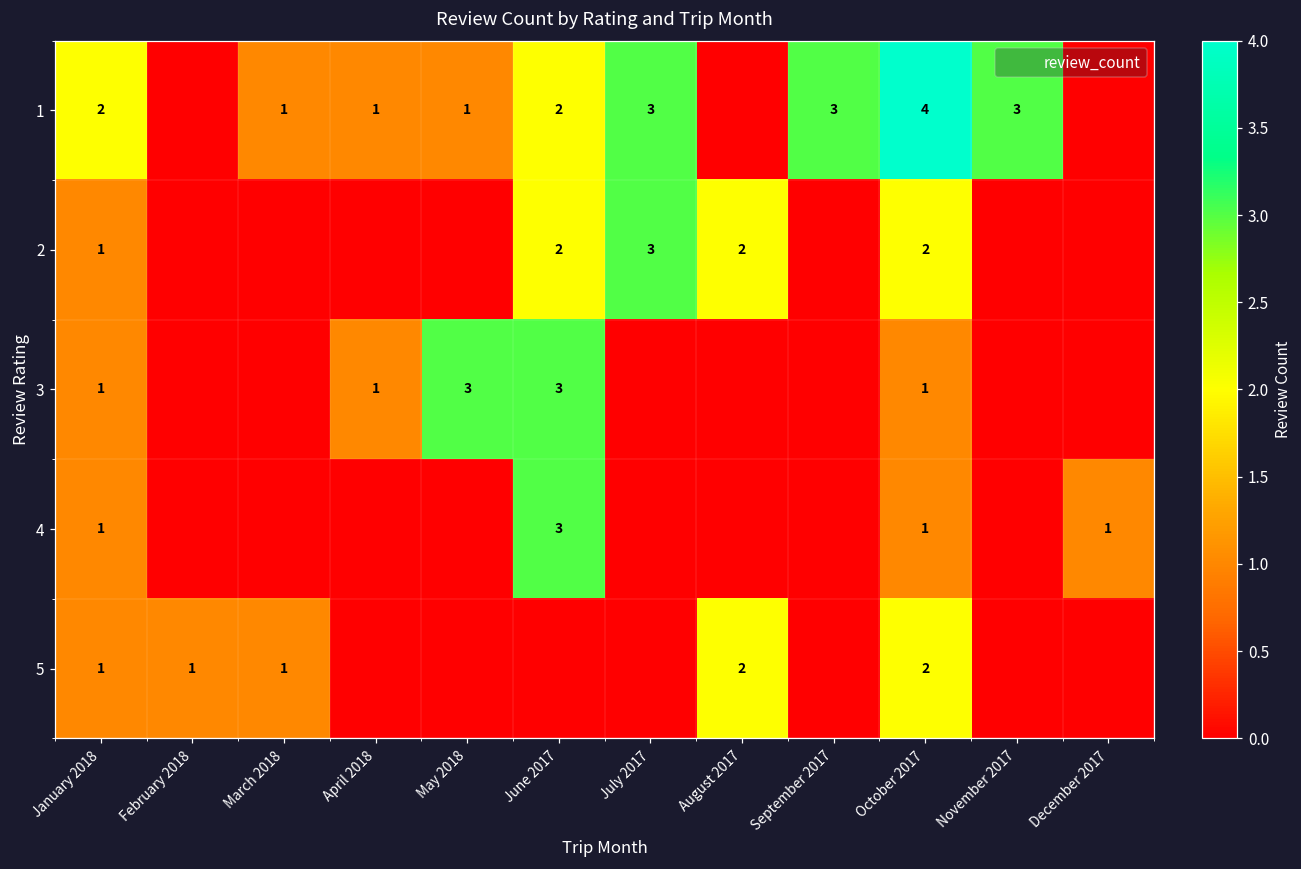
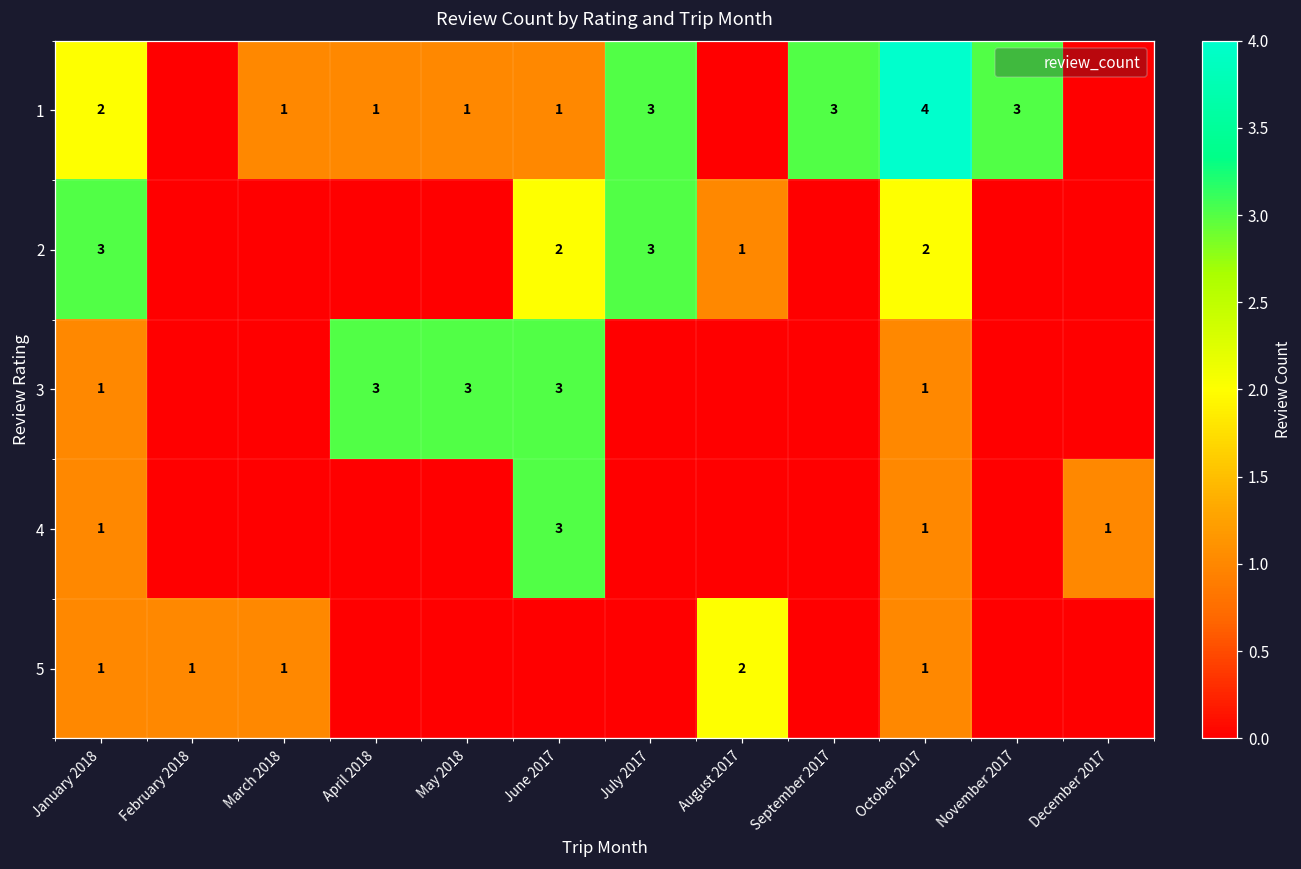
1, June 2017: 2 -> 1
2, January 2018: 1 -> 3
2, August 2017: 2 -> 1
3, April 2018: 1 -> 3
5, October 2017: 2 -> 1
